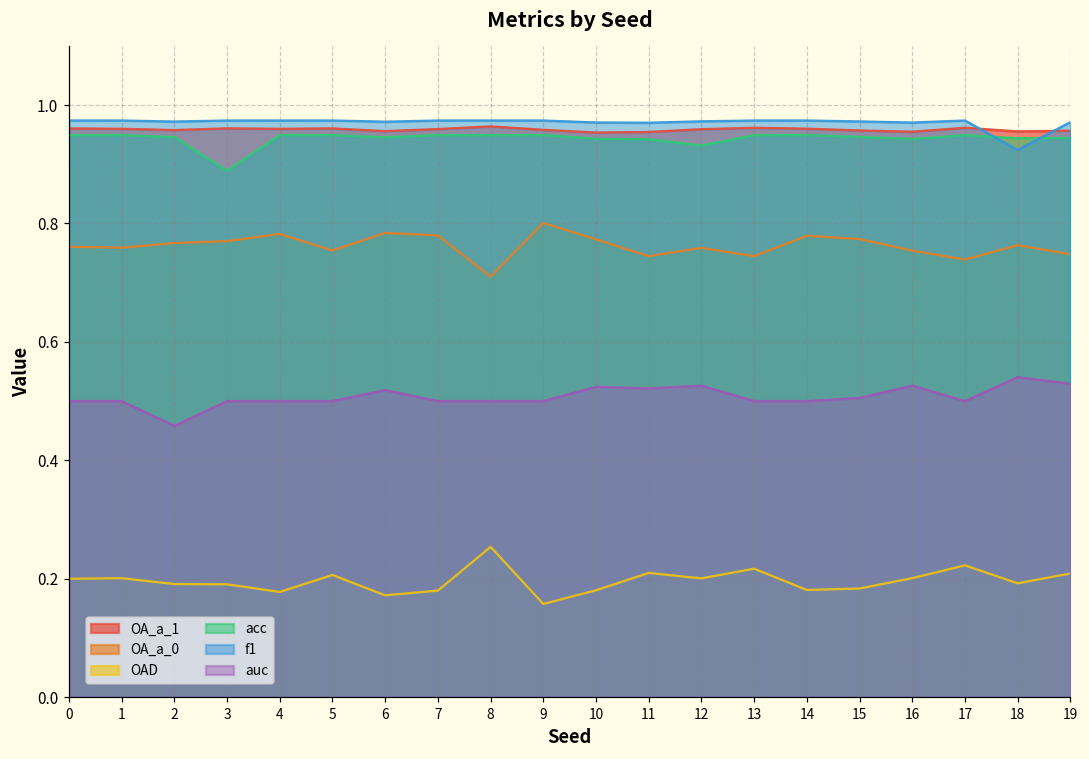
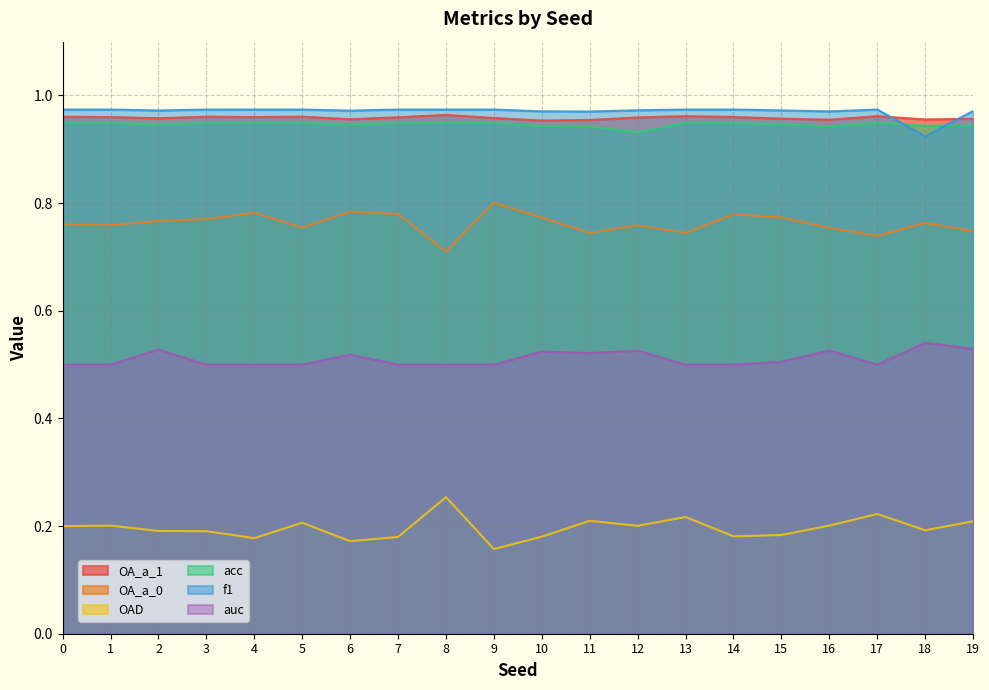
auc, 2: 0.46 -> 0.53
acc, 3: 0.89 -> 0.95
